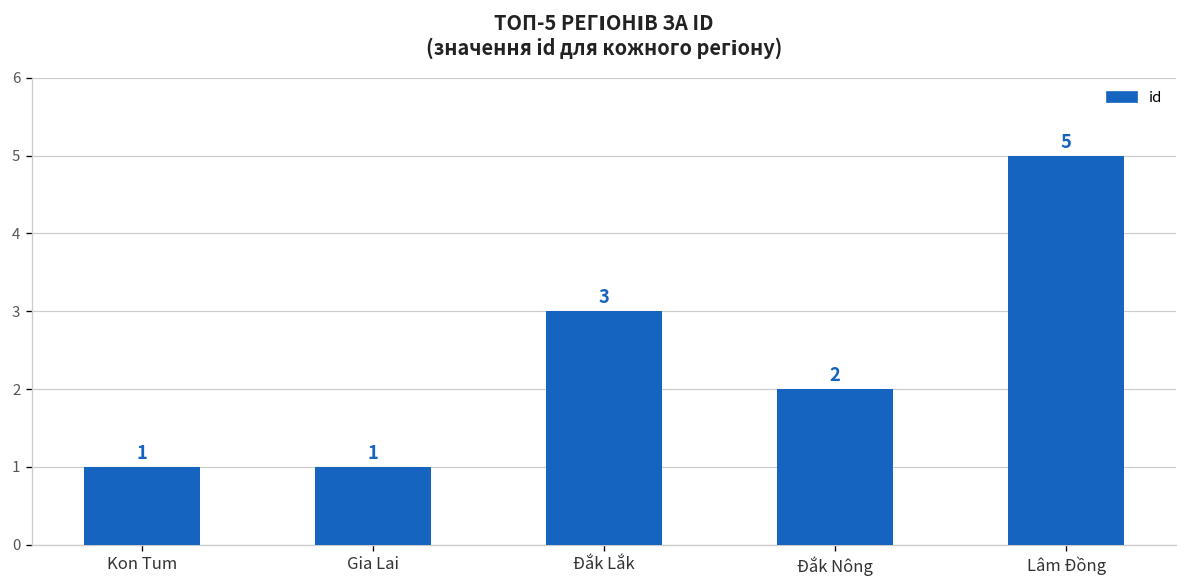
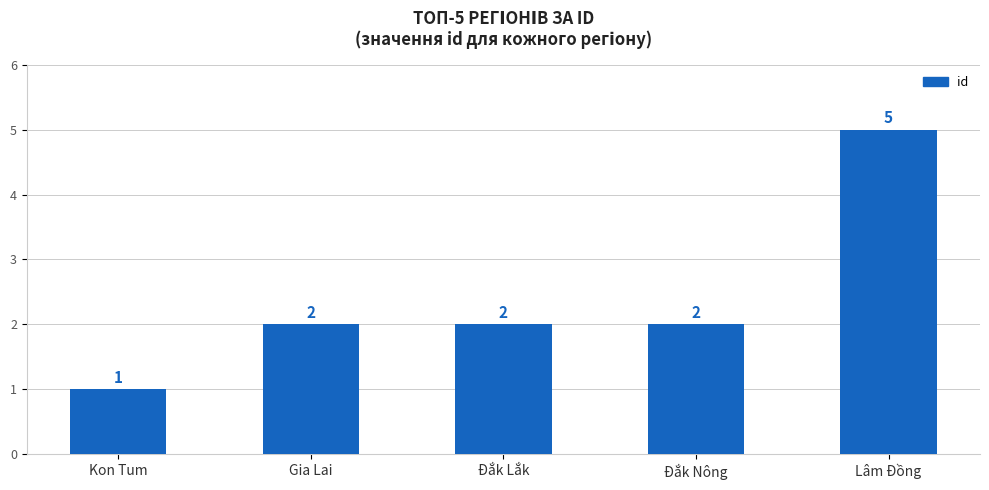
Gia Lai: 1 -> 2
Đắk Lắk: 3 -> 2
